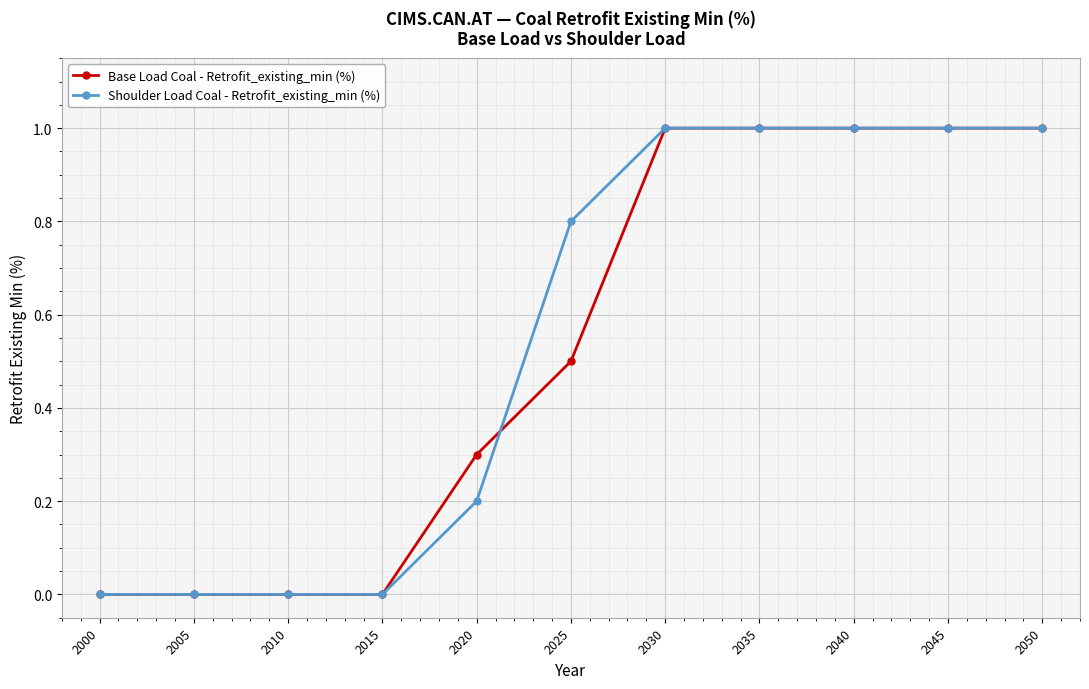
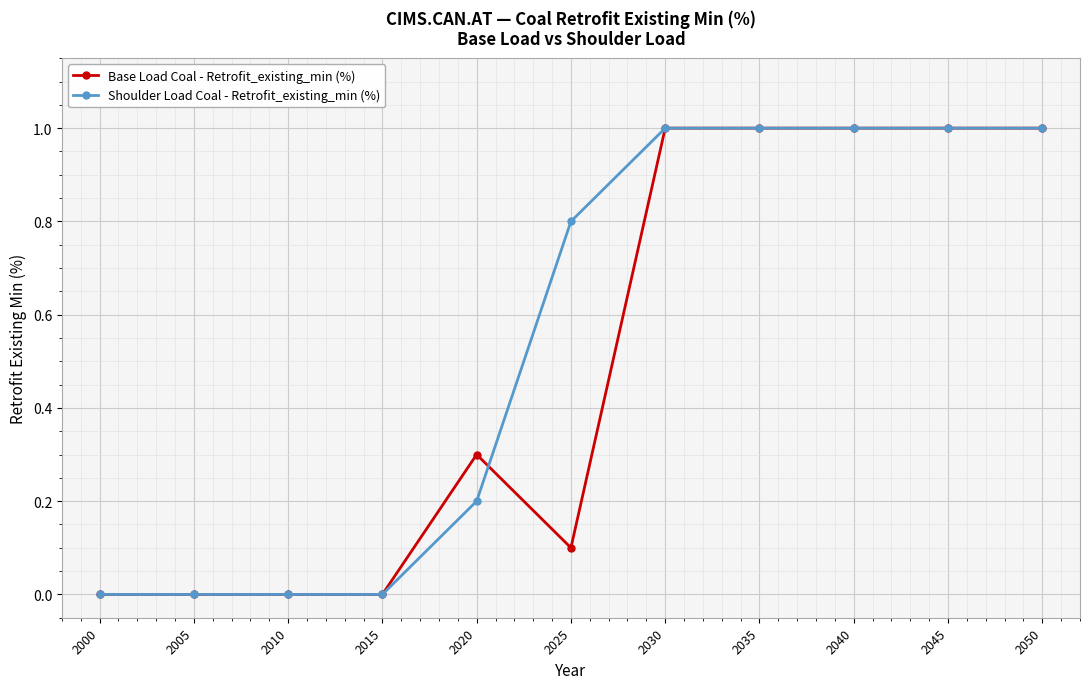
Base Load Coal - Retrofit_existing_min (%), 2025: 0.5 -> 0.1
